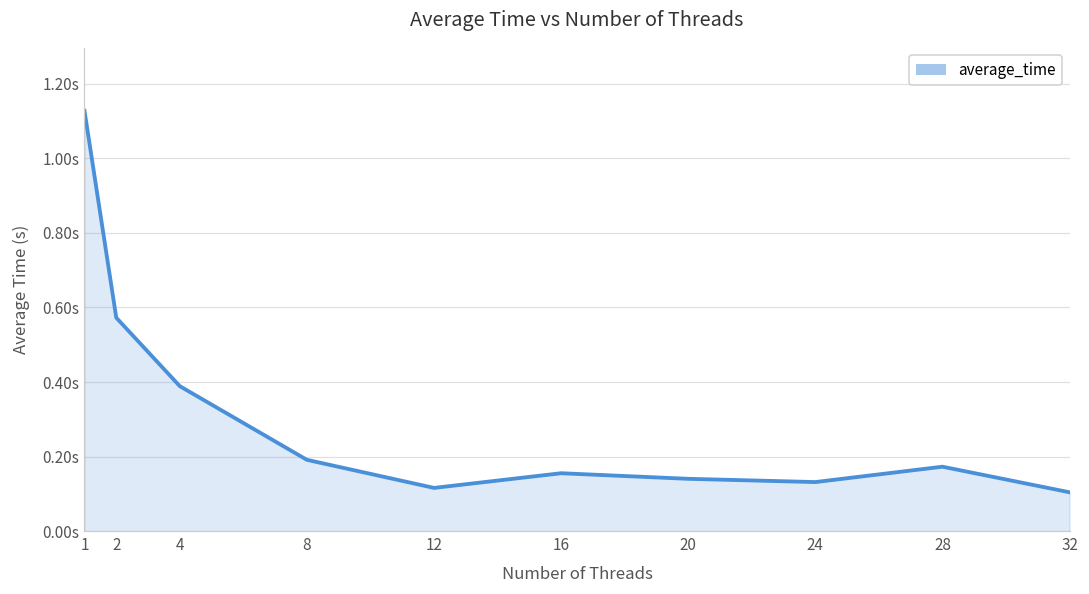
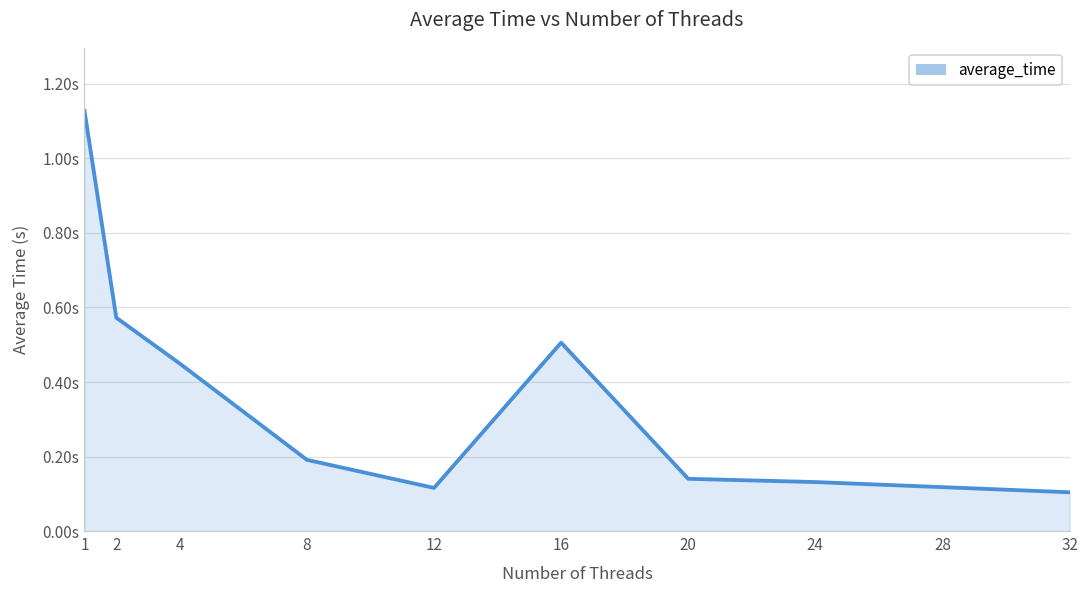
4: 0.39s -> 0.45s
16: 0.16s -> 0.51s
28: 0.17s -> 0.12s
